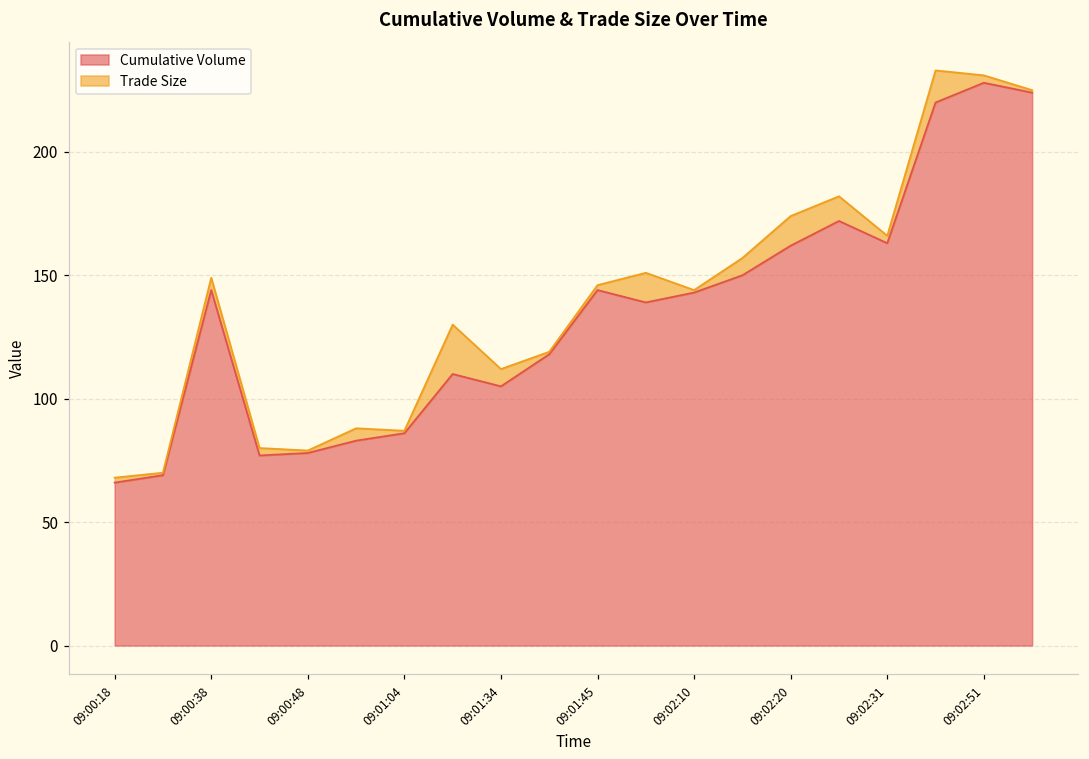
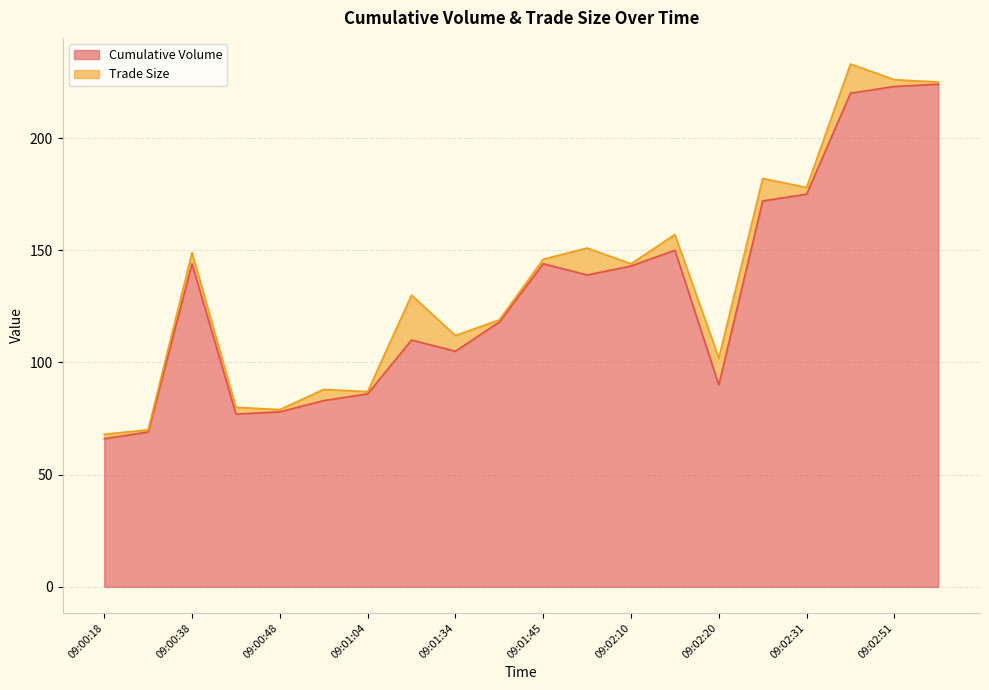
Cumulative Volume, 09:02:20: 162 -> 90
Cumulative Volume, 09:02:31: 163 -> 175
Cumulative Volume, 09:02:51: 228 -> 223
